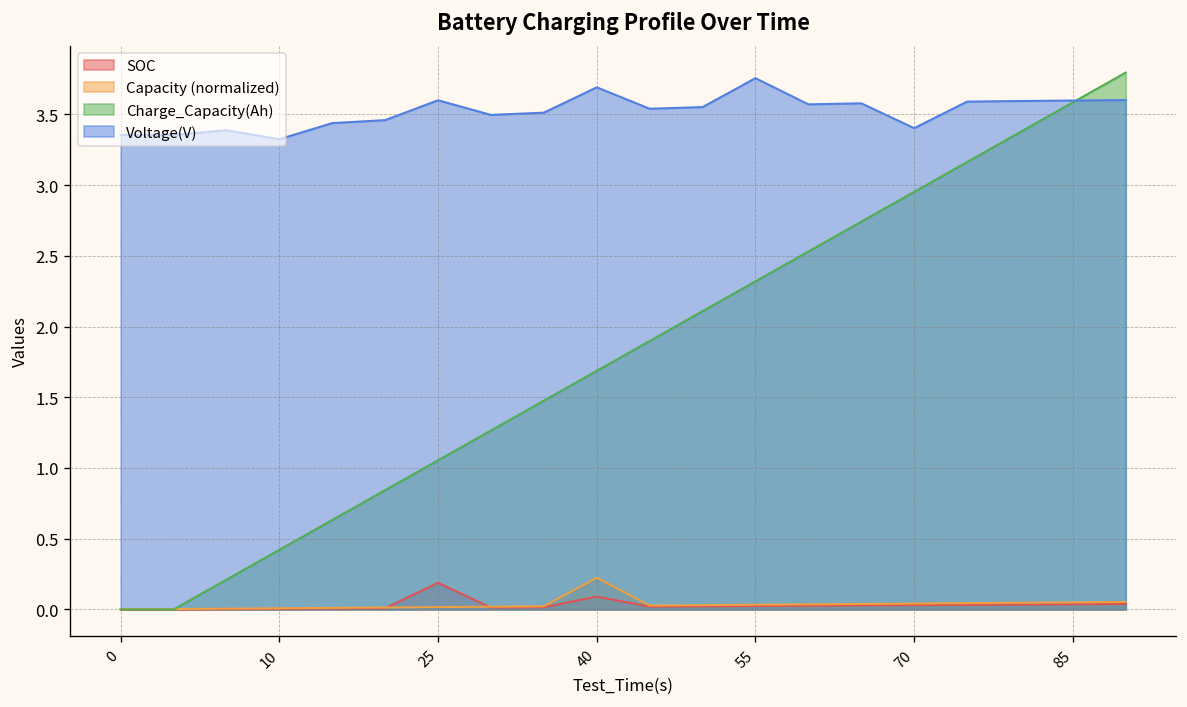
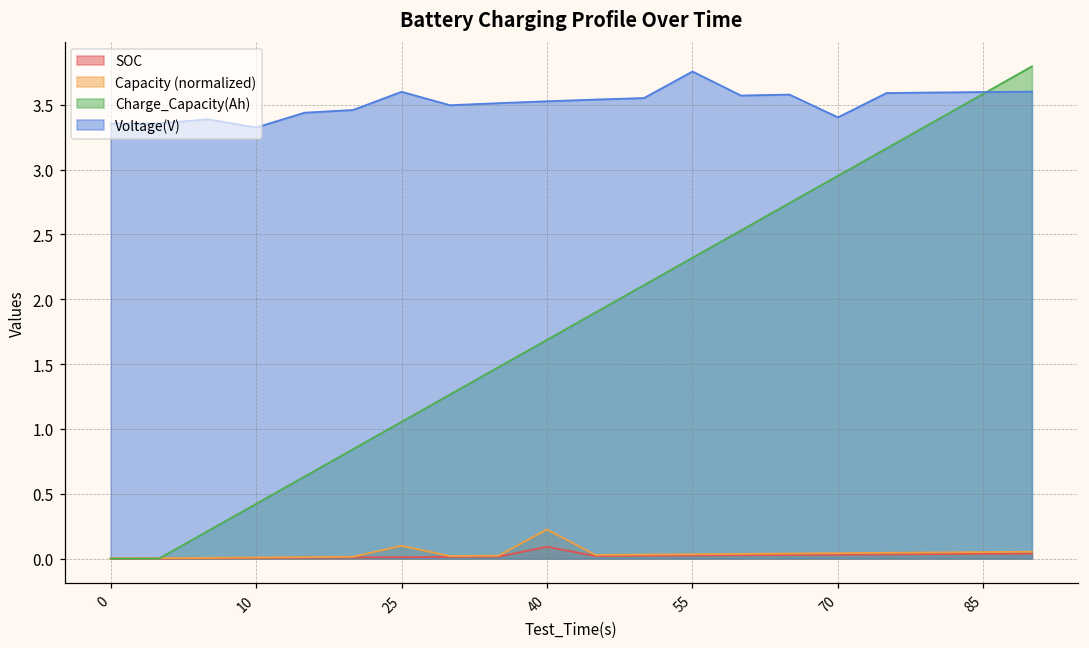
SOC, 25: 0.19 -> 0.01
Capacity (normalized), 25: 0.02 -> 0.10
Voltage(V), 40: 3.69 -> 3.53
